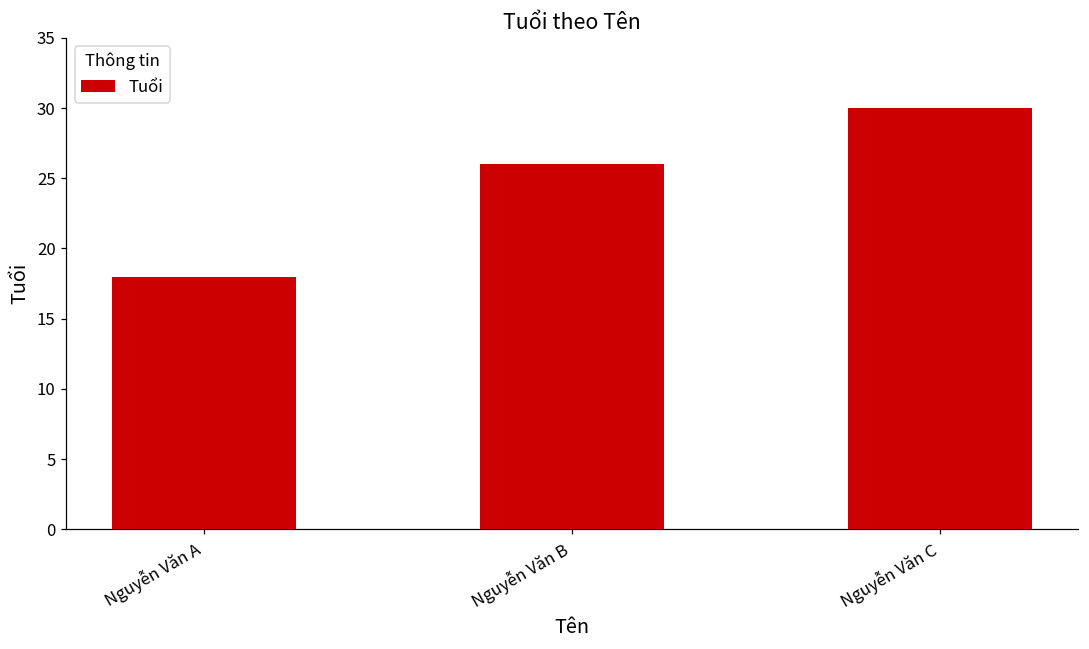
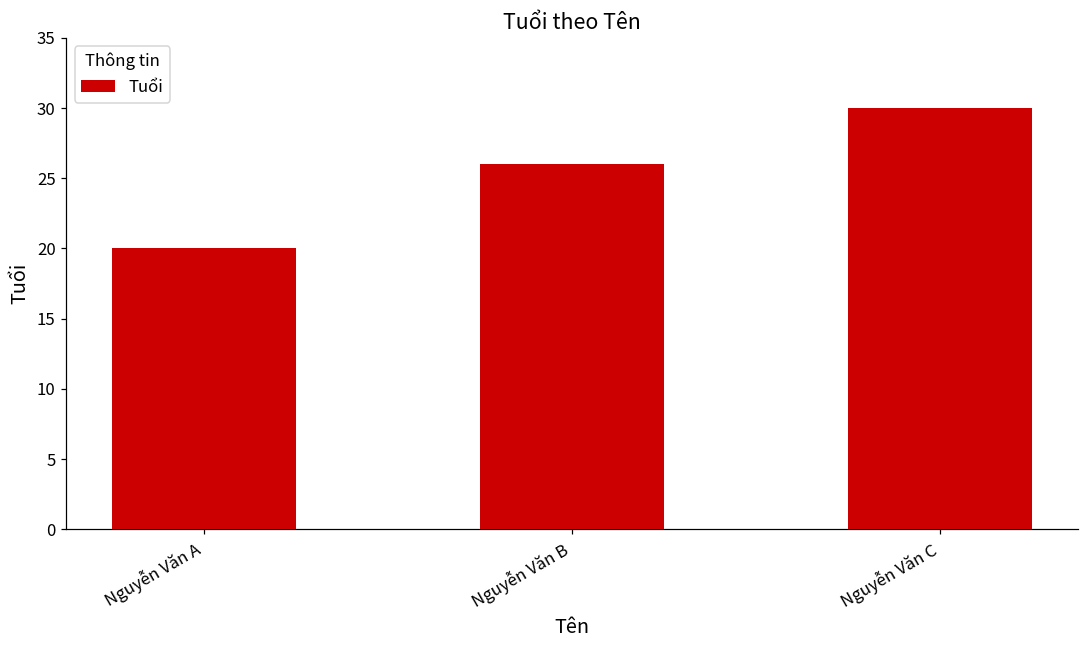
Nguyễn Văn A: 18 -> 20
